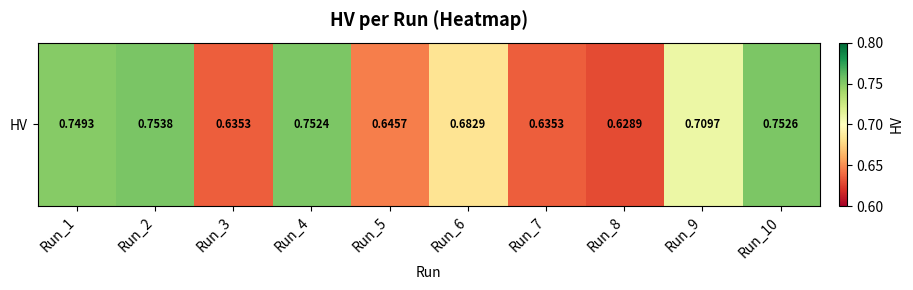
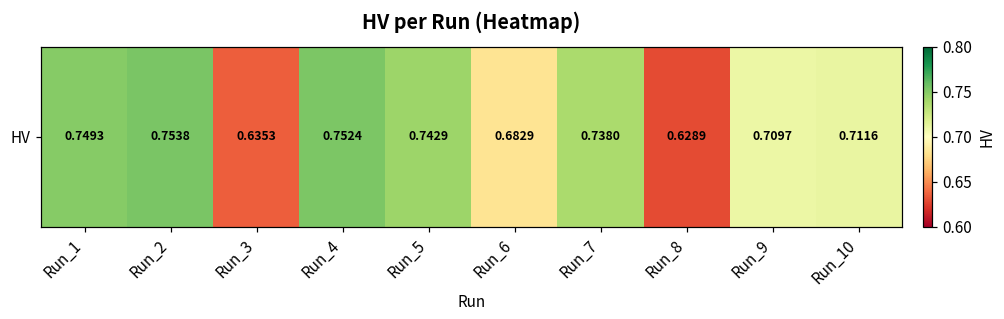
HV, Run_5: 0.6457 -> 0.7429
HV, Run_7: 0.6353 -> 0.7380
HV, Run_10: 0.7526 -> 0.7116
